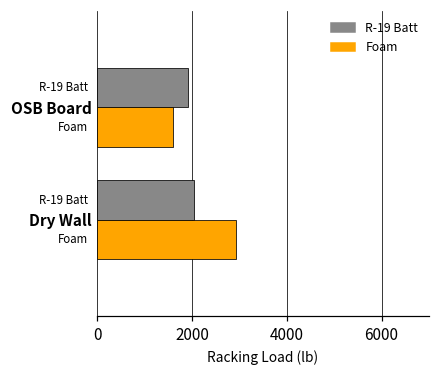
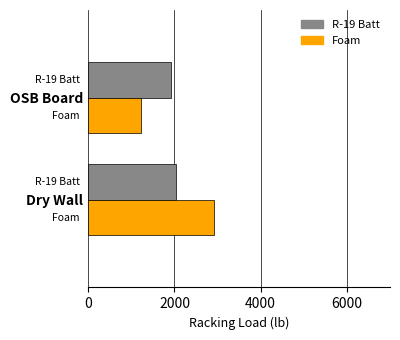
Foam, OSB Board: 1600 -> 1200
